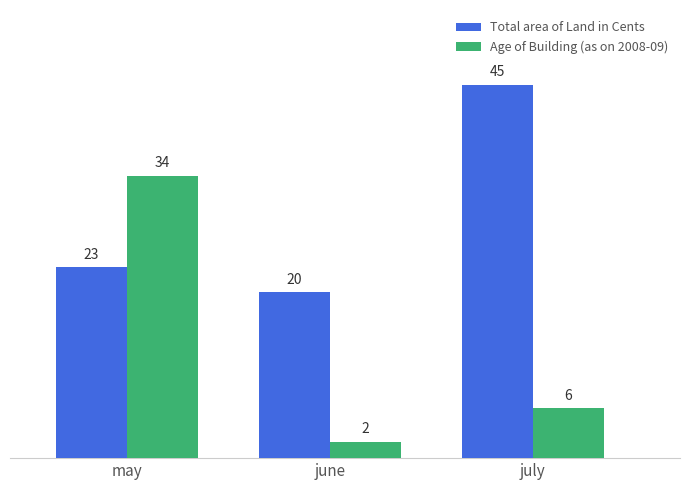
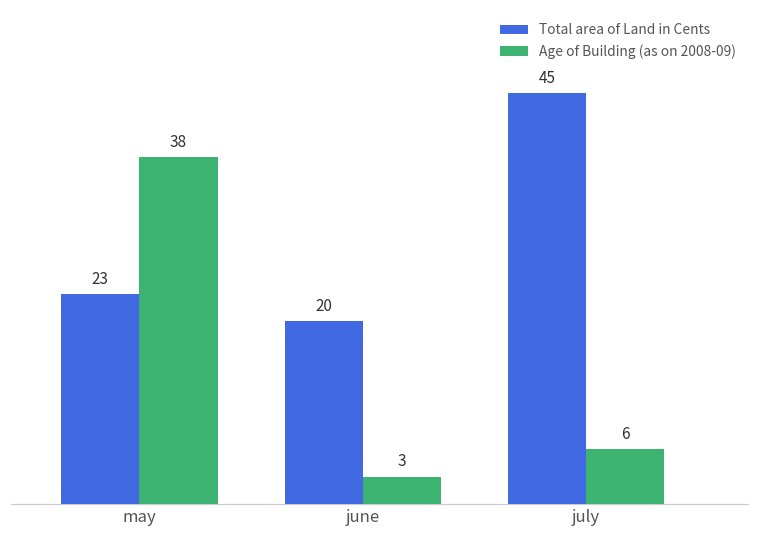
Age of Building (as on 2008-09), may: 34 -> 38
Age of Building (as on 2008-09), june: 2 -> 3
